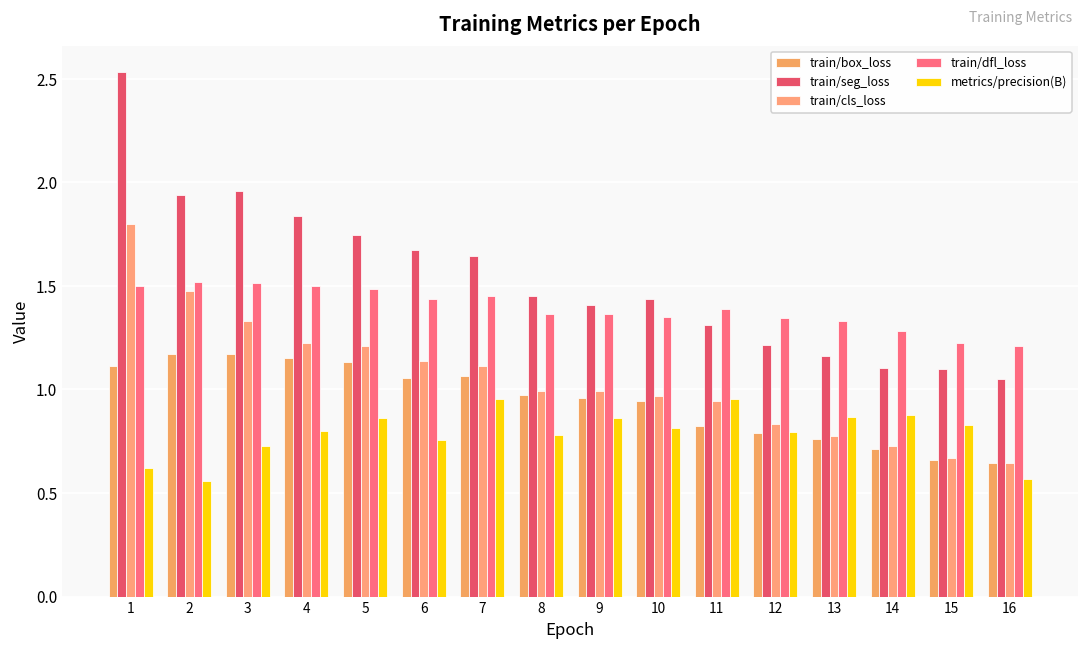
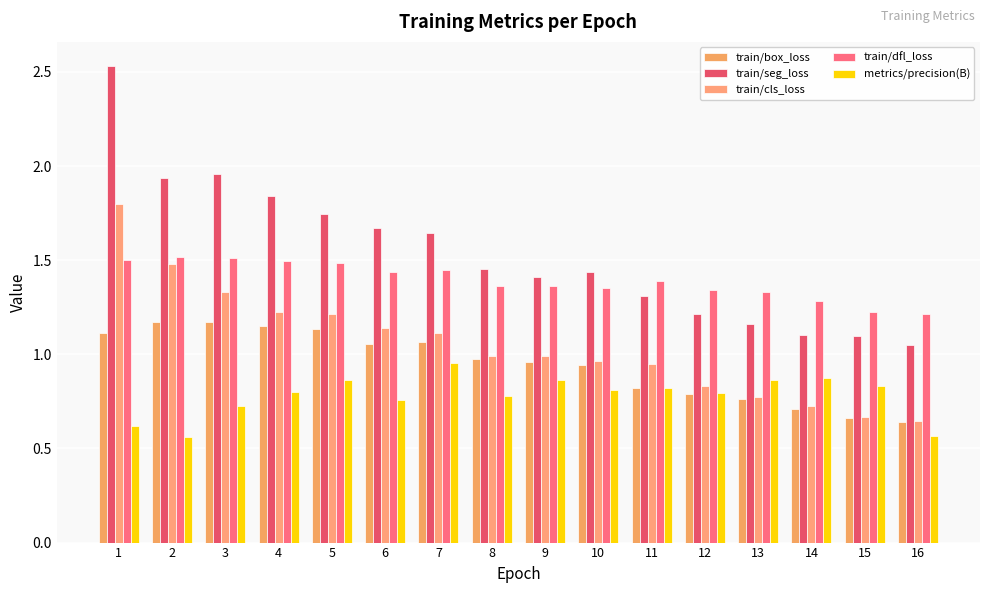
metrics/precision(B), 11: 0.95 -> 0.82
